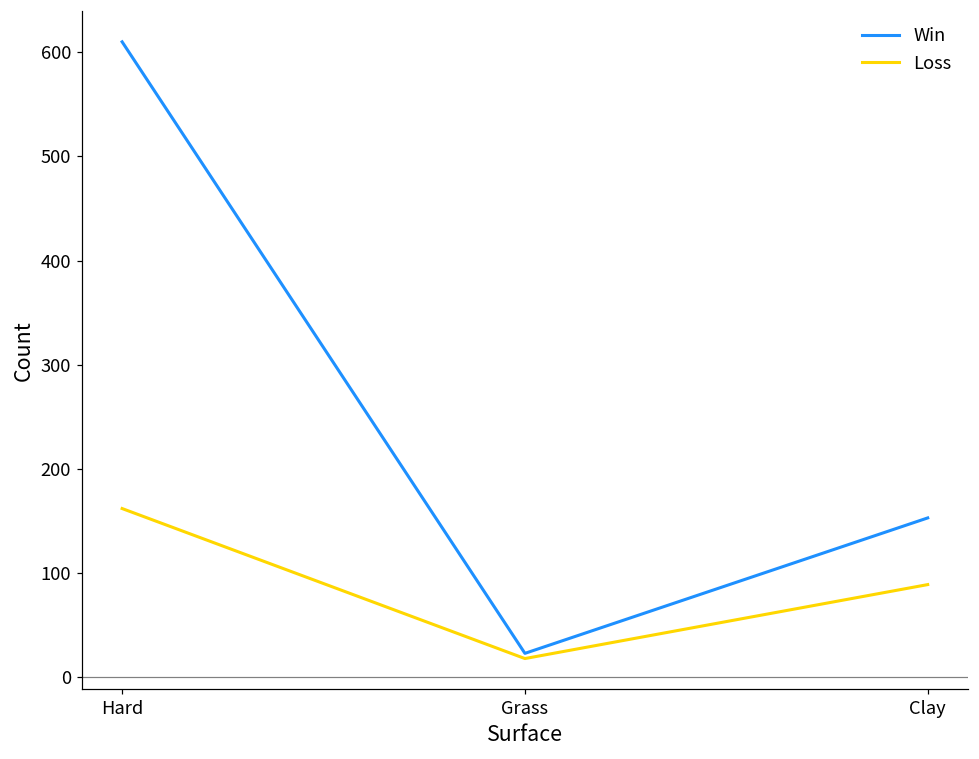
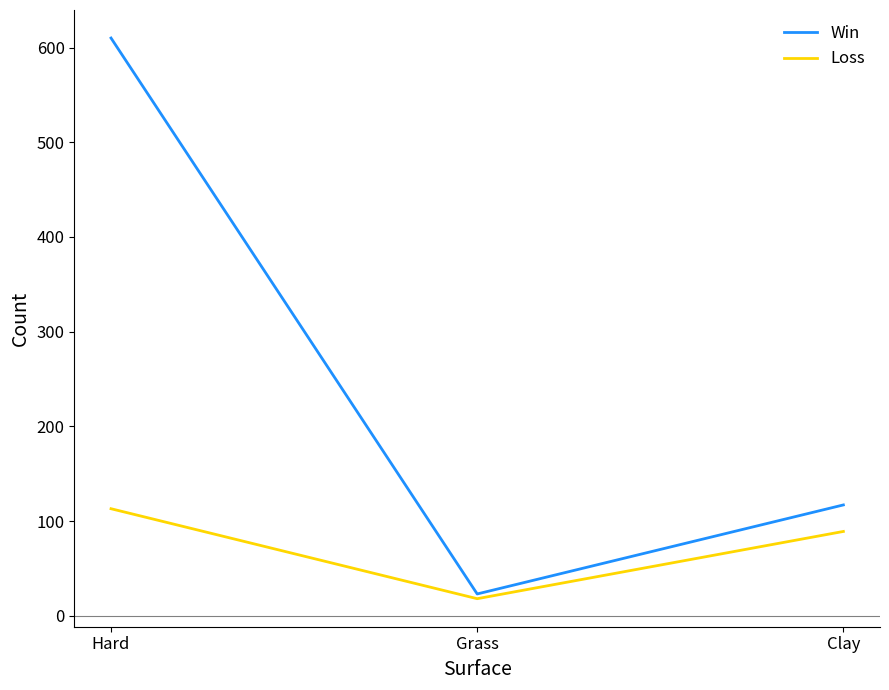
Loss, Hard: 160 -> 110
Win, Clay: 150 -> 120
